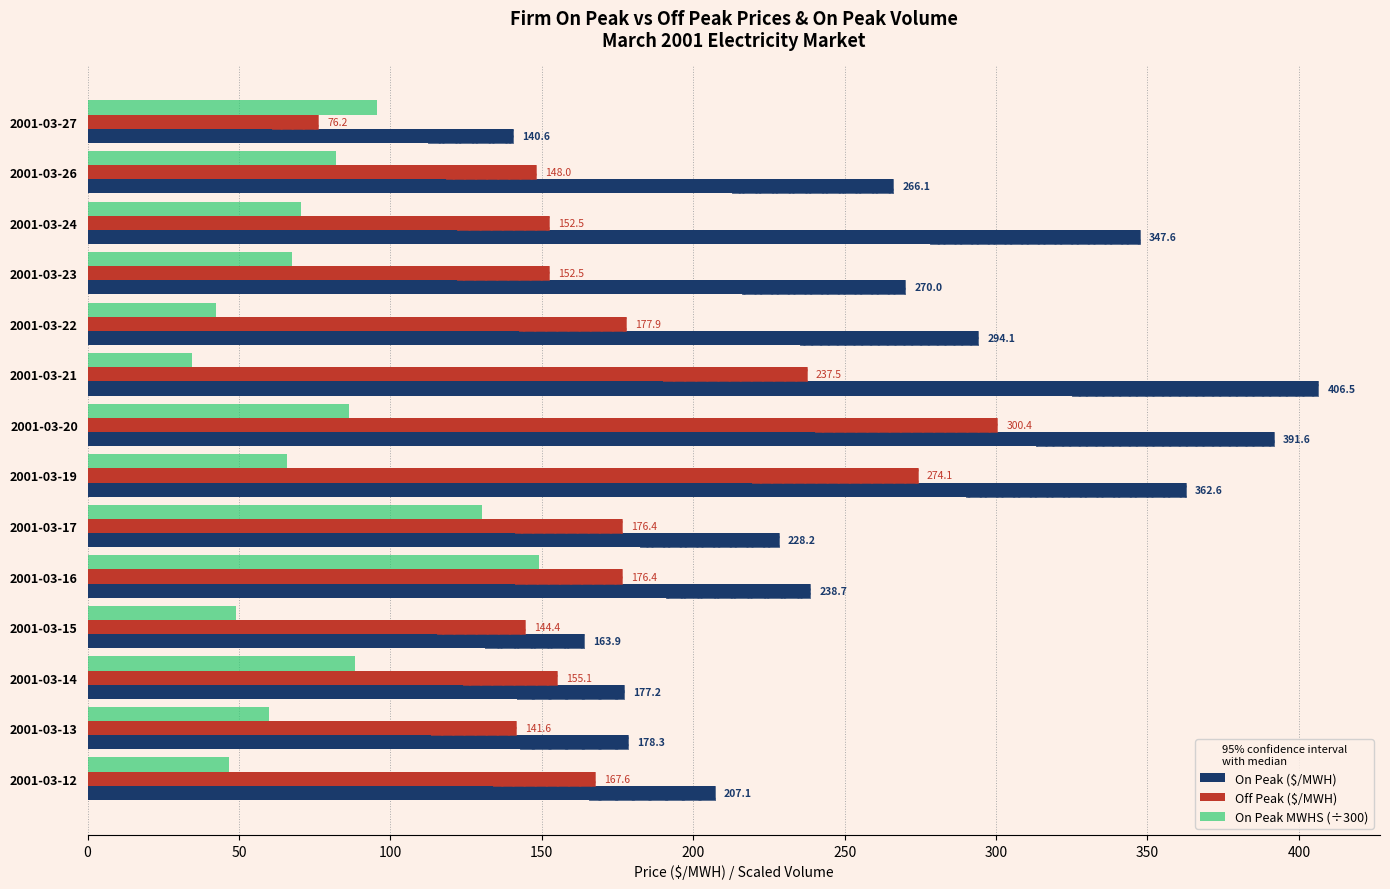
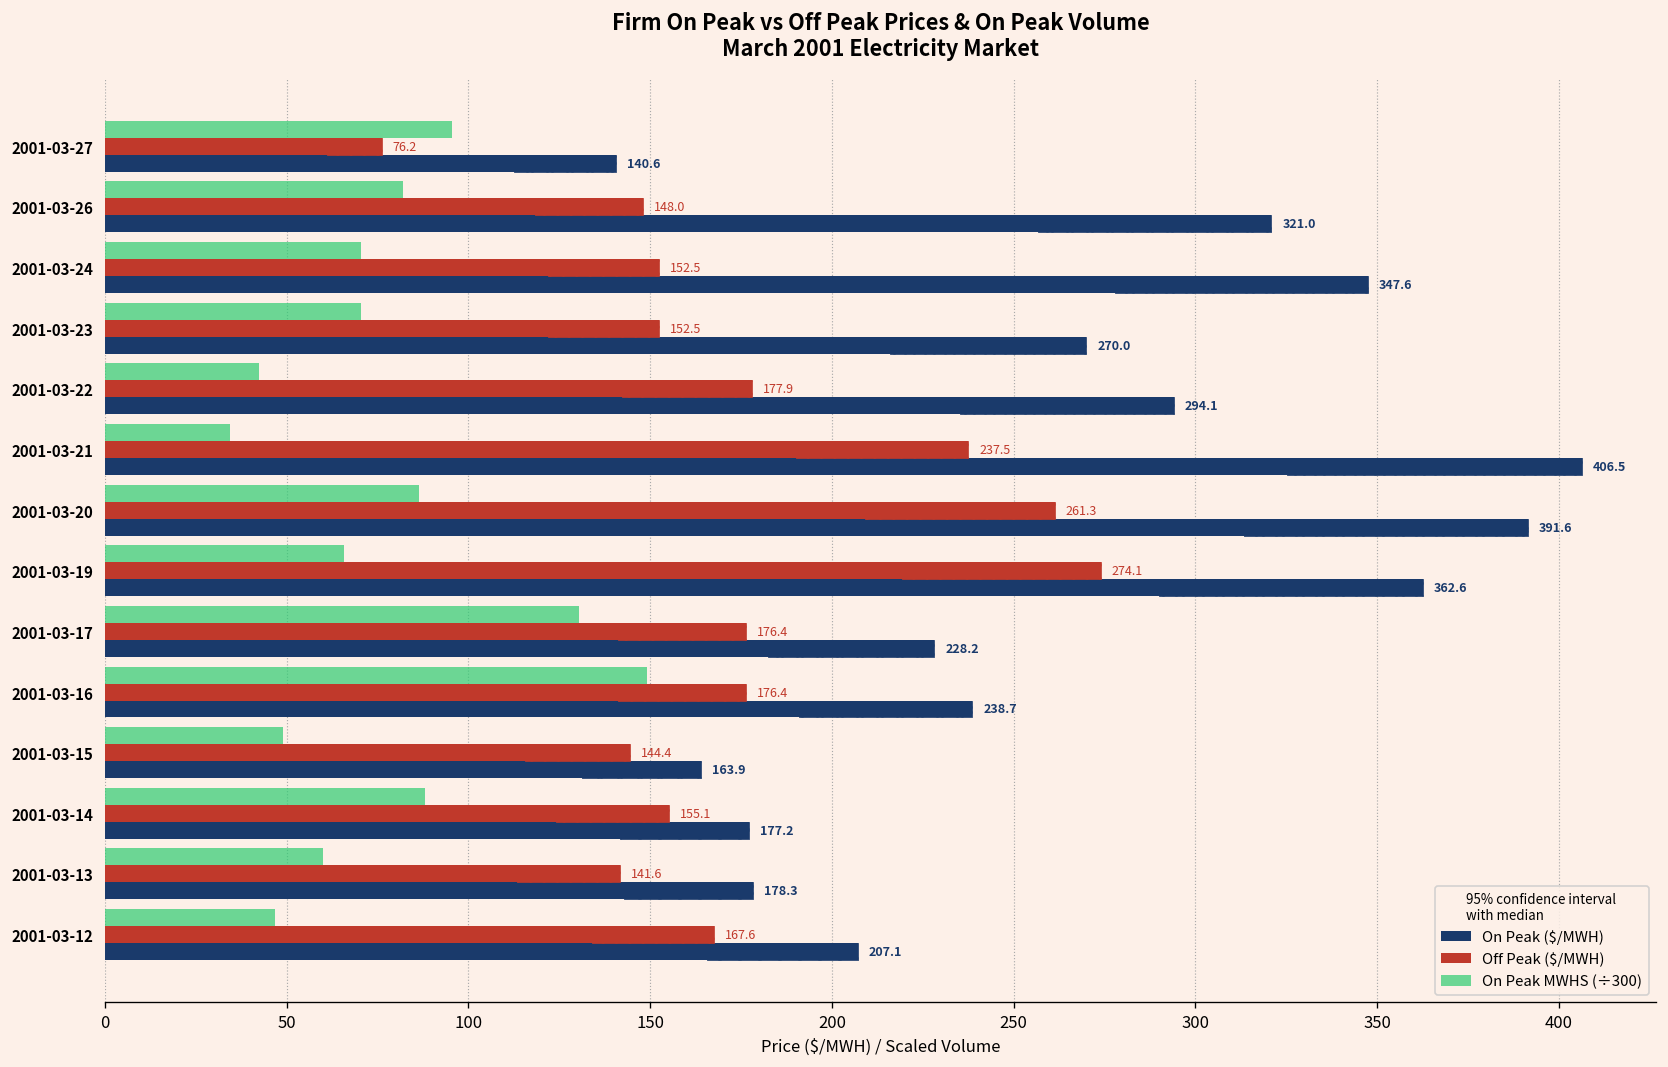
On Peak ($/MWH), 2001-03-26: 266.1 -> 321.0
On Peak MWHS (÷300), 2001-03-23: 67 -> 70
Off Peak ($/MWH), 2001-03-20: 300.4 -> 261.3
